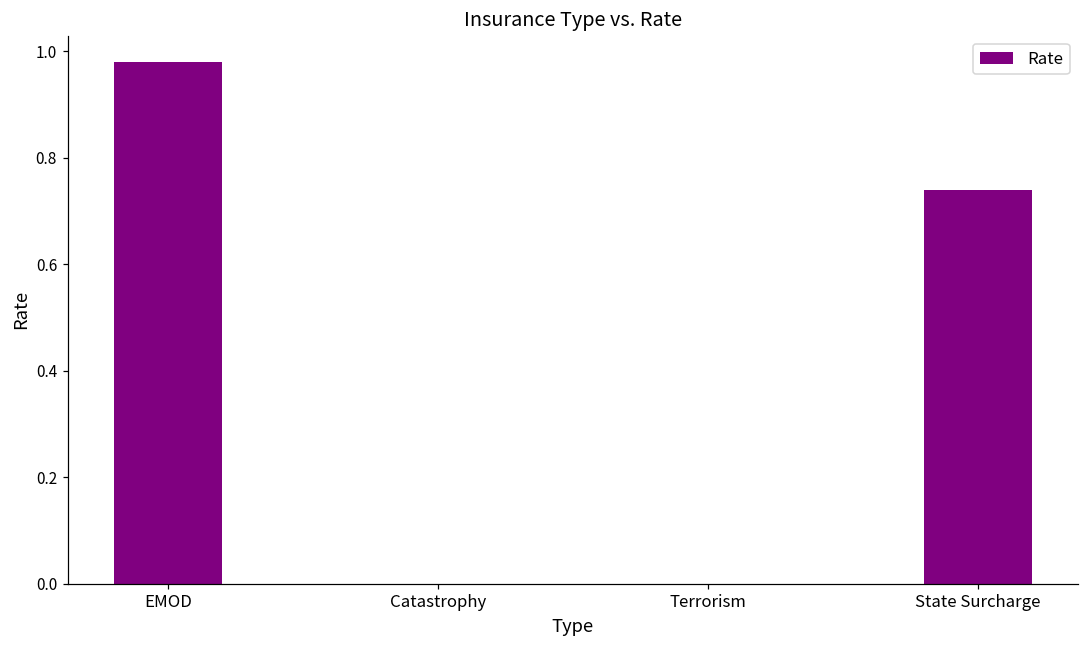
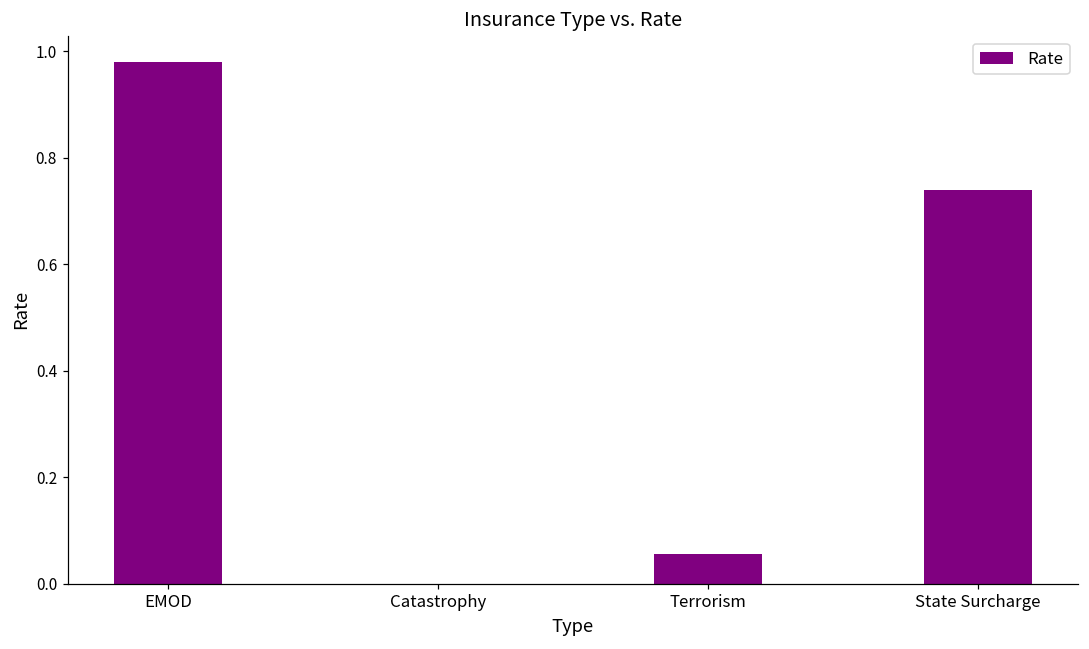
Terrorism: 0.00 -> 0.06
